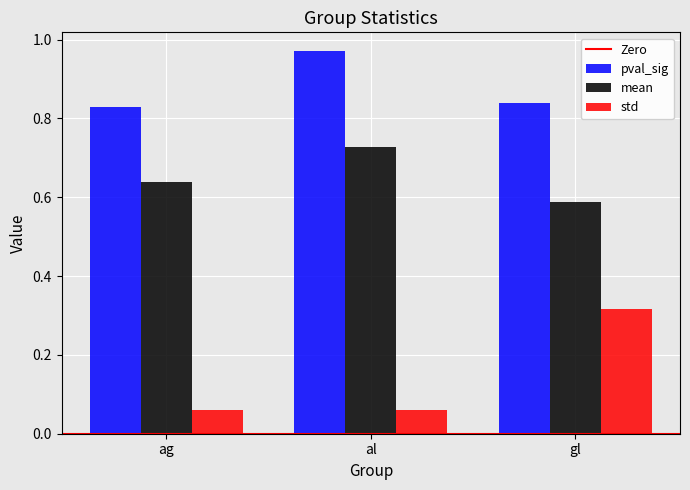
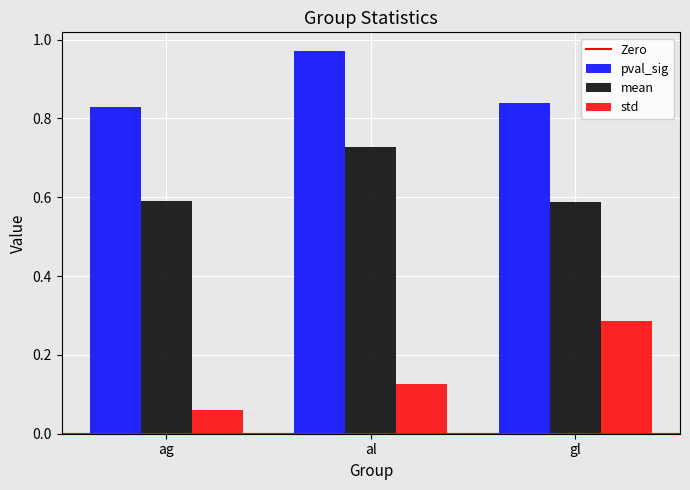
mean, ag: 0.64 -> 0.59
std, al: 0.06 -> 0.13
std, gl: 0.32 -> 0.29
